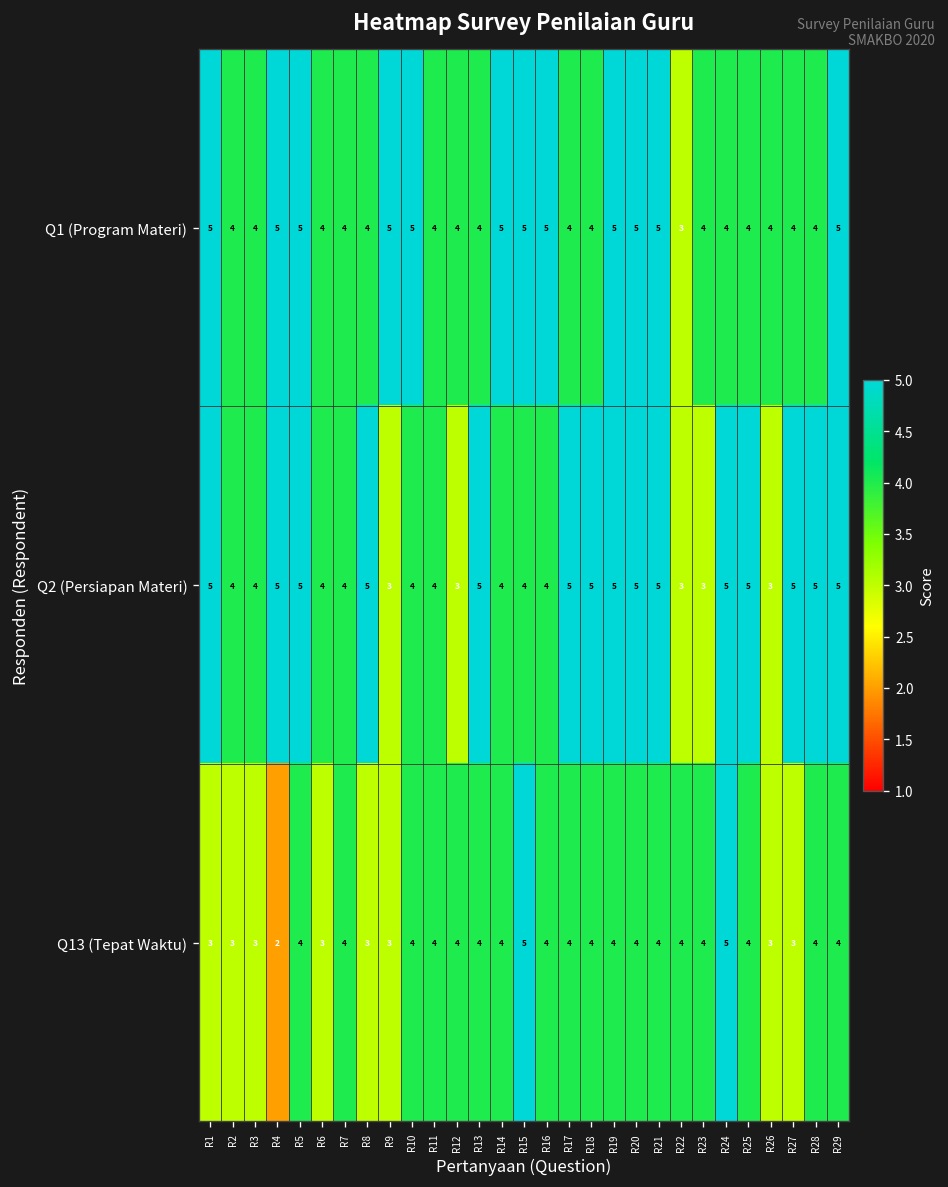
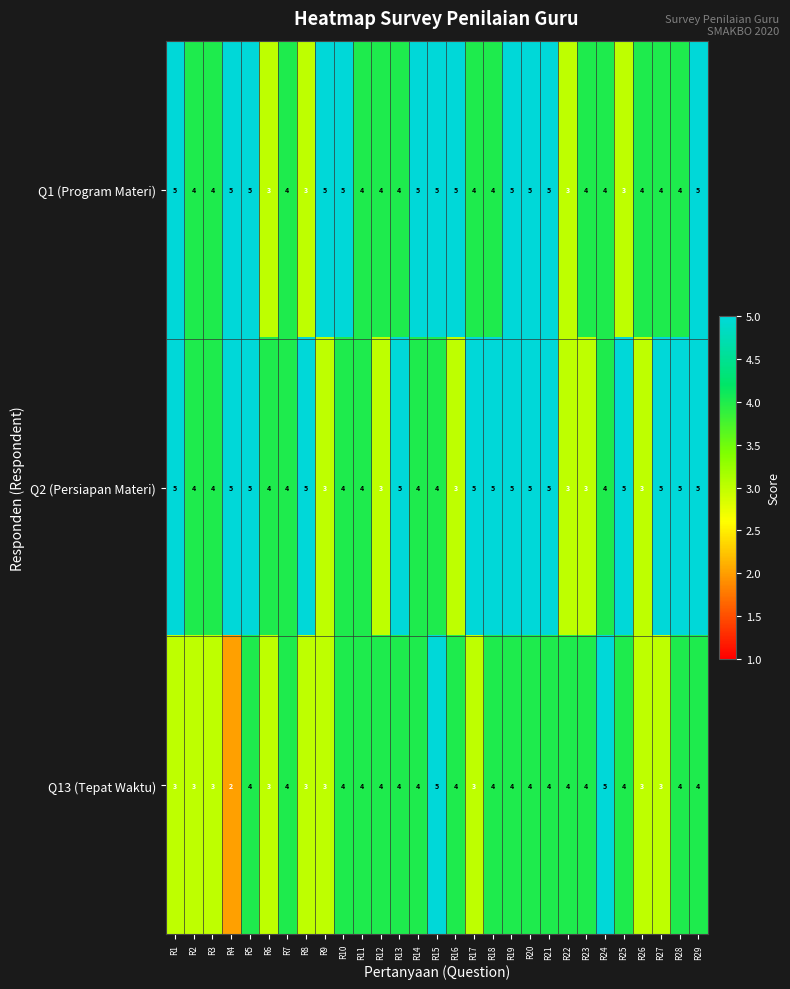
Q1 (Program Materi), R6: 4 -> 3
Q1 (Program Materi), R8: 4 -> 3
Q1 (Program Materi), R25: 4 -> 3
Q2 (Persiapan Materi), R16: 4 -> 3
Q2 (Persiapan Materi), R24: 5 -> 4
Q13 (Tepat Waktu), R17: 4 -> 3
